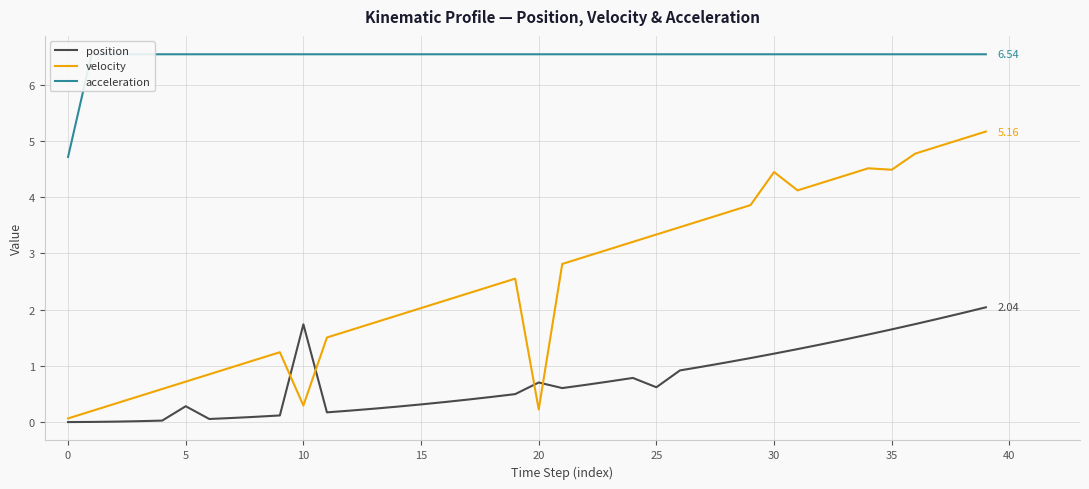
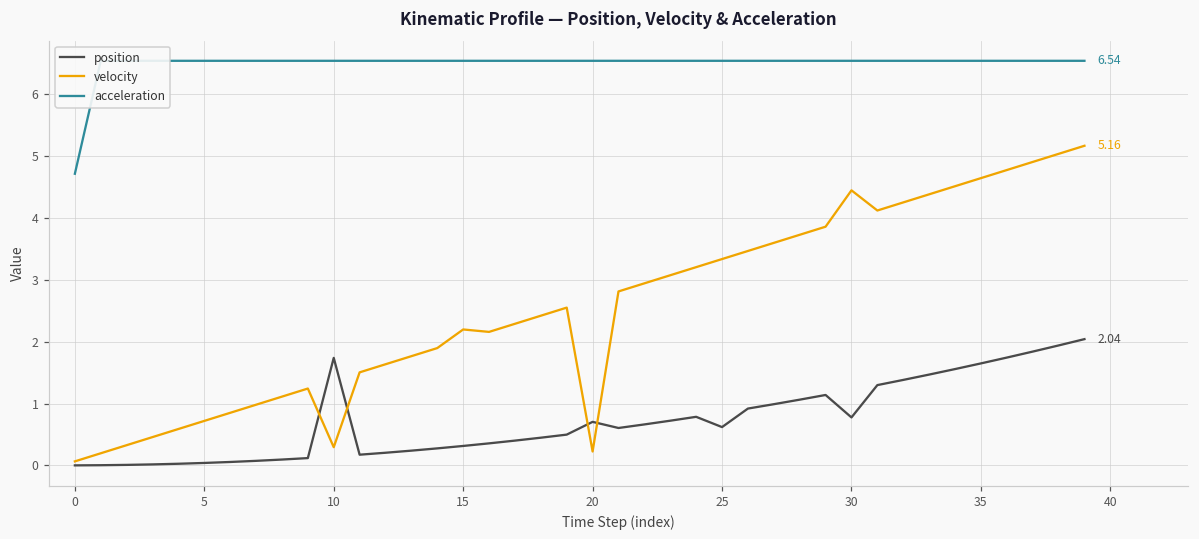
position, 5: 0.3 -> 0.0
velocity, 15: 2.0 -> 2.2
position, 30: 1.2 -> 0.8
velocity, 35: 4.5 -> 4.6
